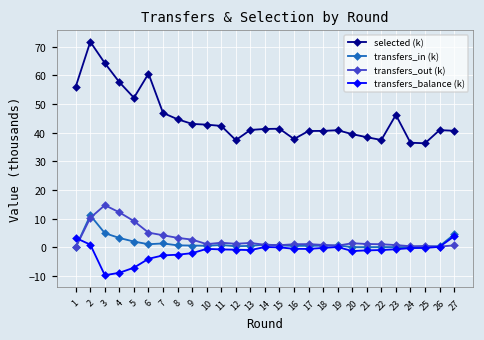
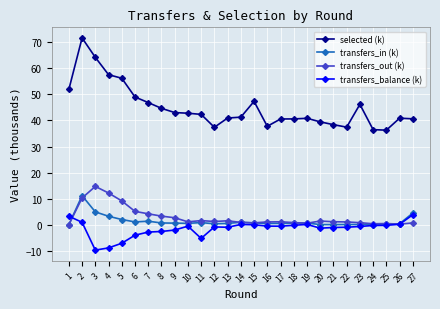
selected (k), 1: 56 -> 52
selected (k), 5: 52 -> 56
selected (k), 6: 61 -> 49
transfers_balance (k), 11: -1 -> -5
selected (k), 15: 41 -> 47
